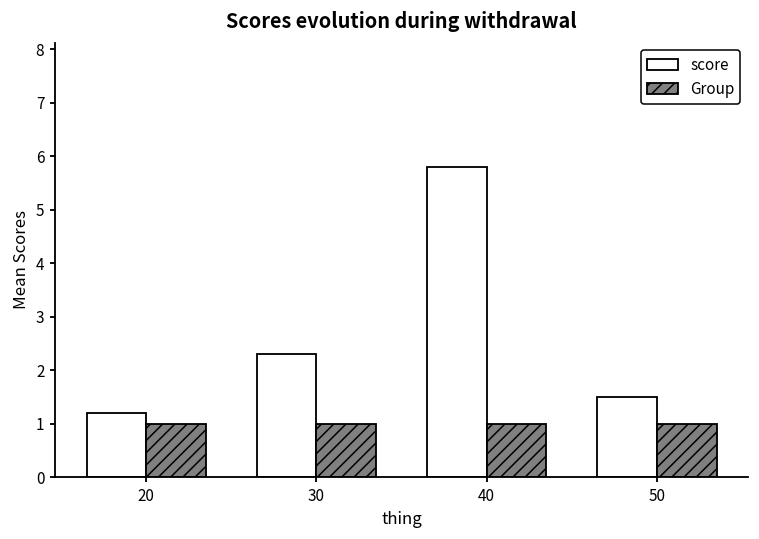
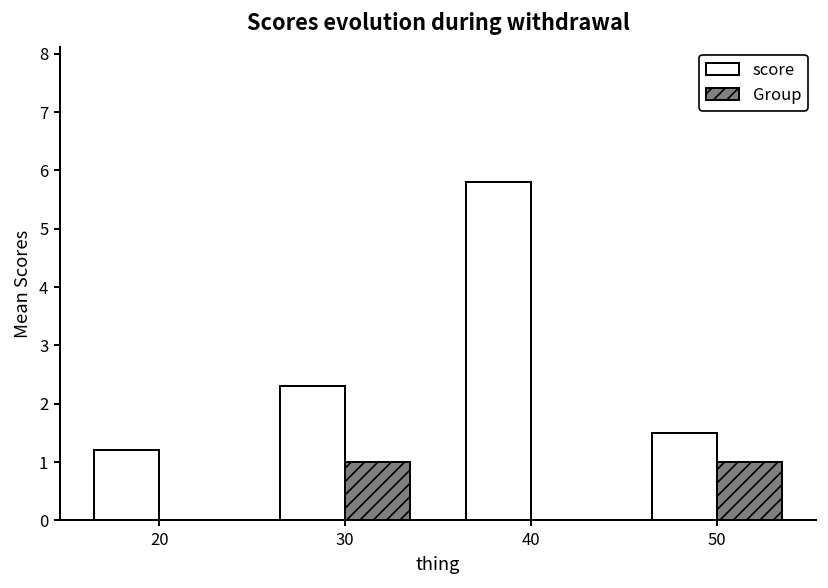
Group, 20: 1 -> 0
Group, 40: 1 -> 0
